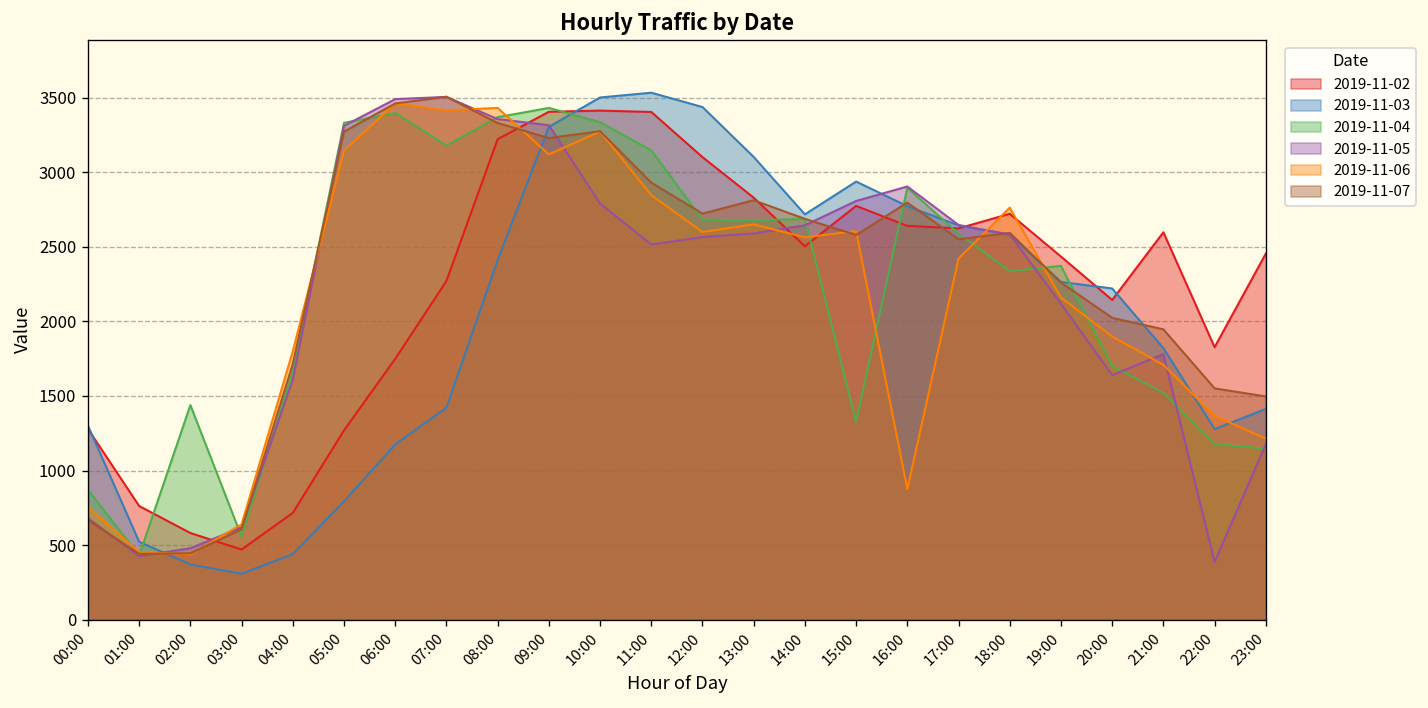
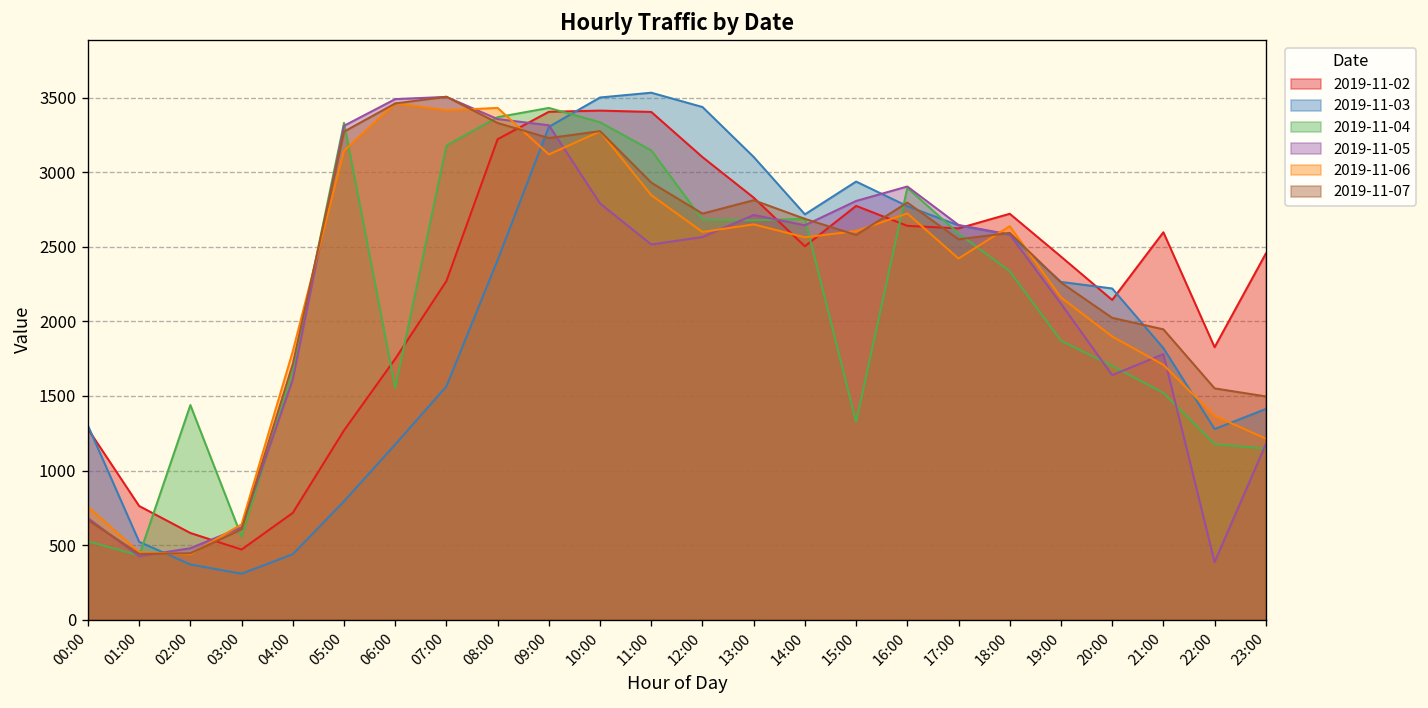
2019-11-04, 00:00: 870 -> 530
2019-11-04, 06:00: 3400 -> 1550
2019-11-03, 07:00: 1420 -> 1570
2019-11-05, 13:00: 2590 -> 2710
2019-11-06, 16:00: 880 -> 2720
2019-11-06, 18:00: 2760 -> 2640
2019-11-04, 19:00: 2370 -> 1870
